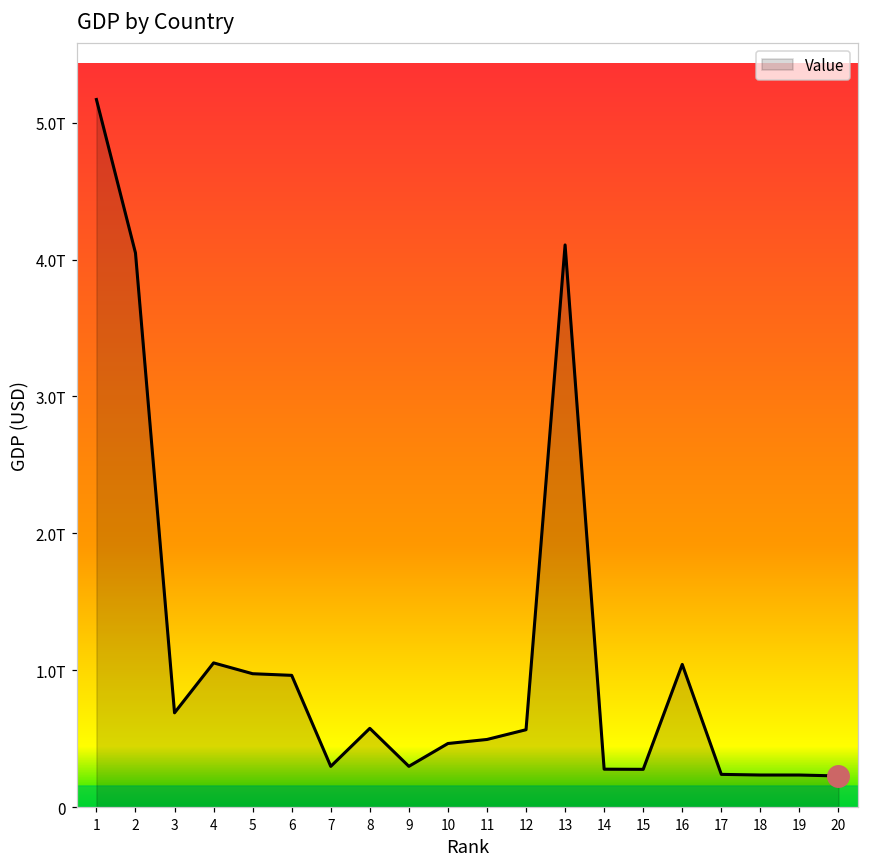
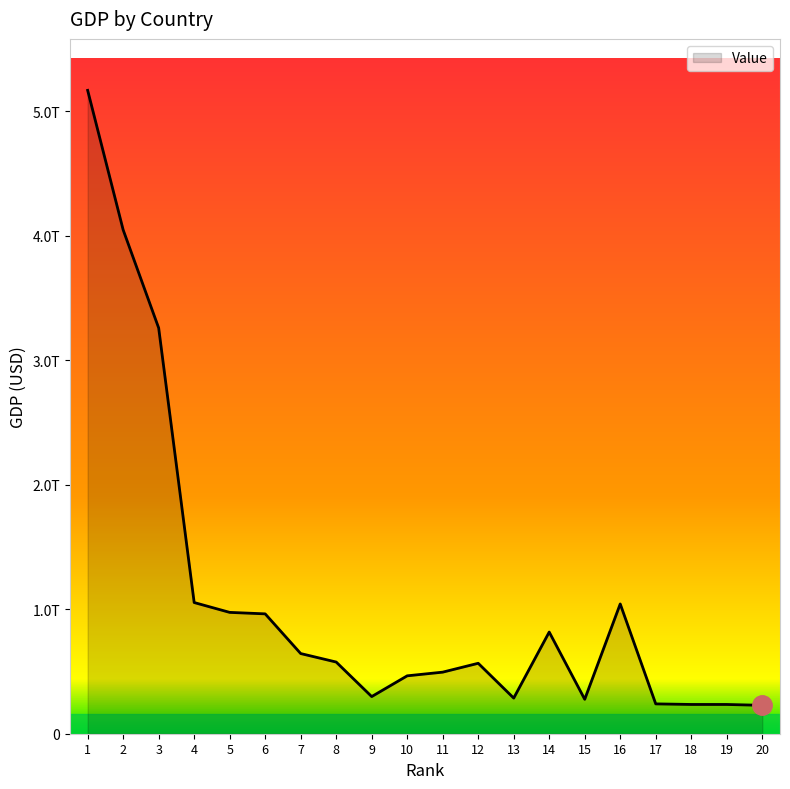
Value, 3: 0.69T -> 3.26T
Value, 7: 0.30T -> 0.64T
Value, 13: 4.11T -> 0.29T
Value, 14: 0.28T -> 0.82T
